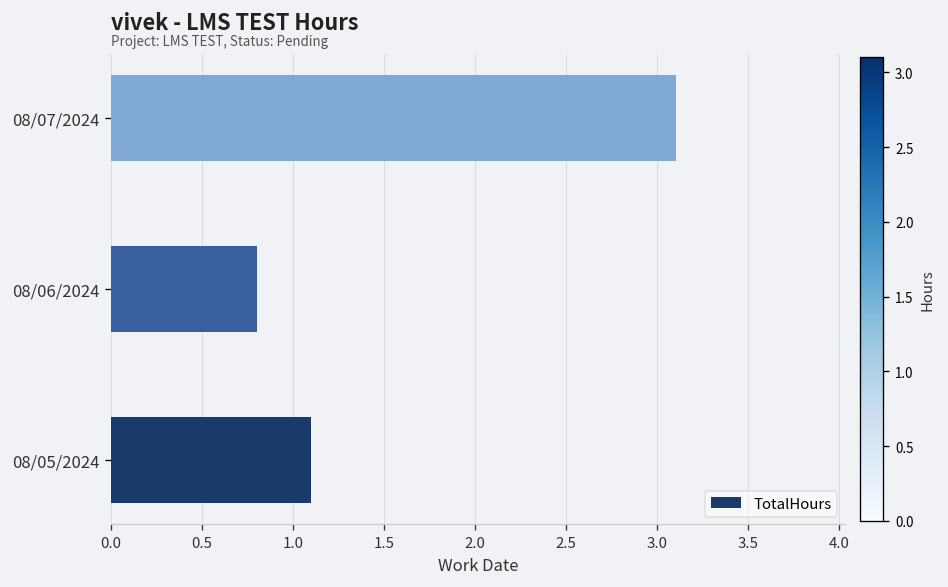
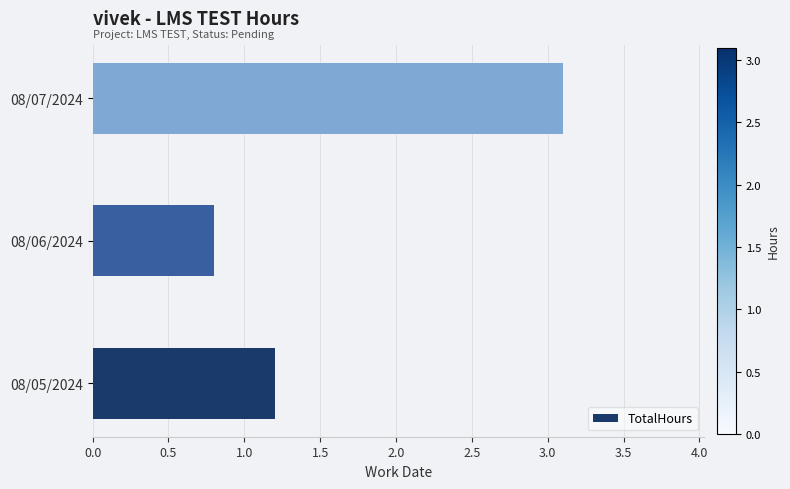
08/05/2024: 1.1 -> 1.2
